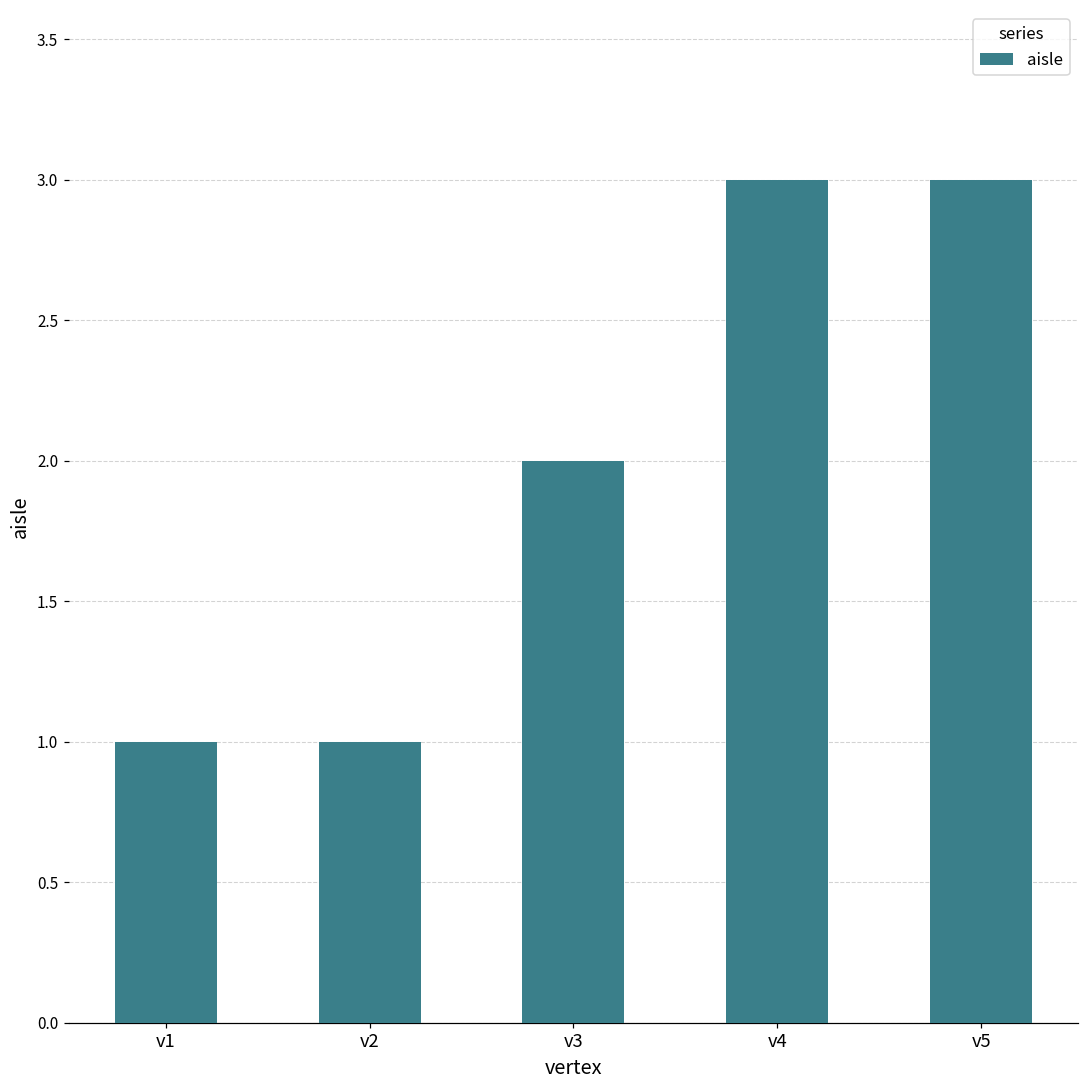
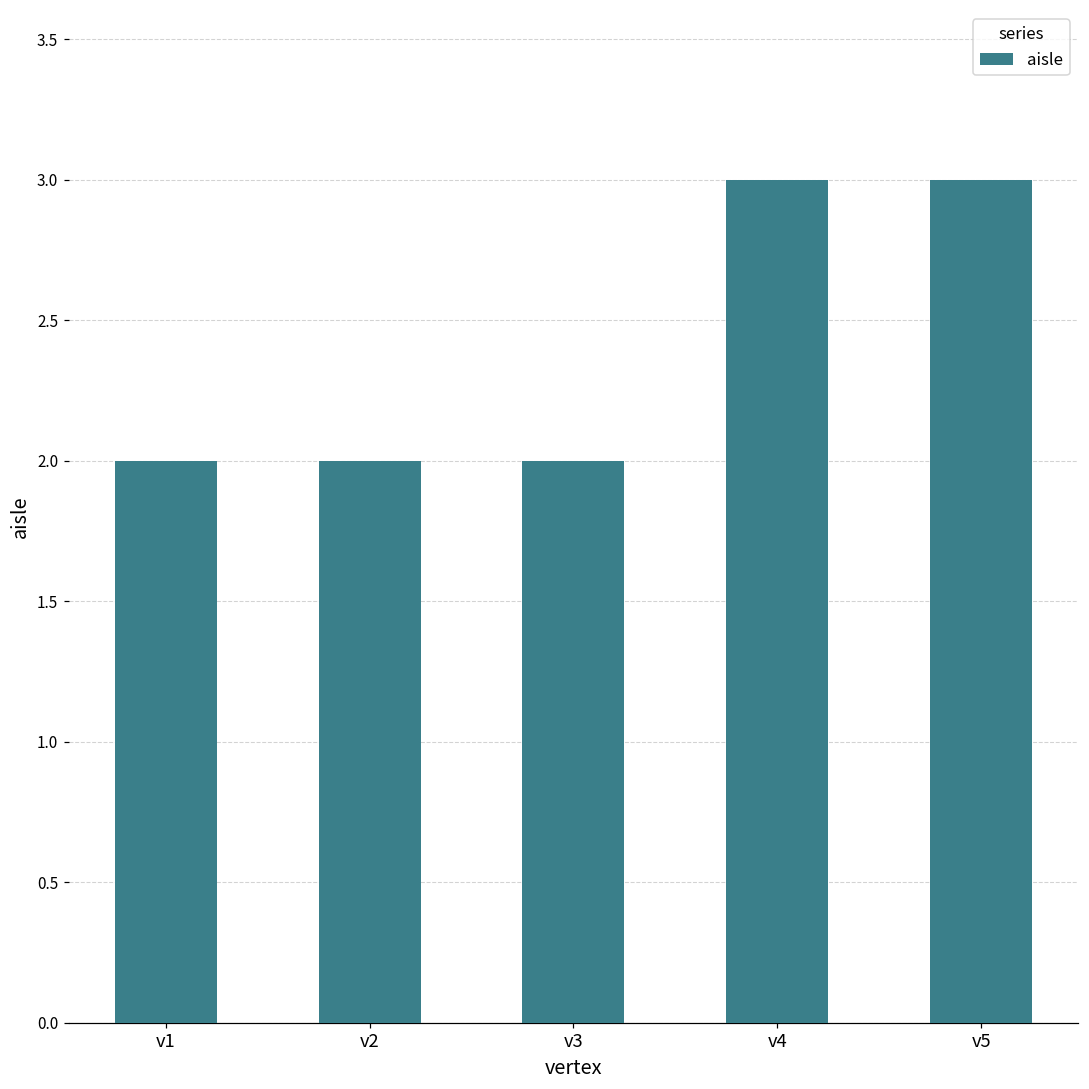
v1: 1 -> 2
v2: 1 -> 2
